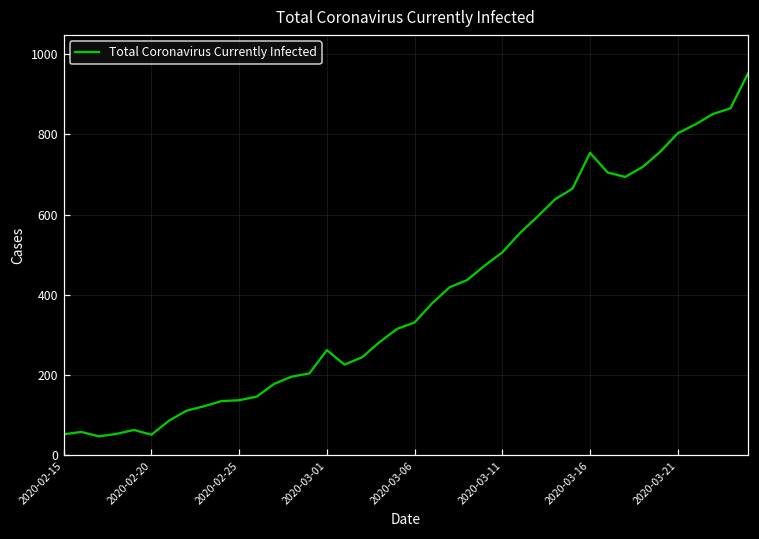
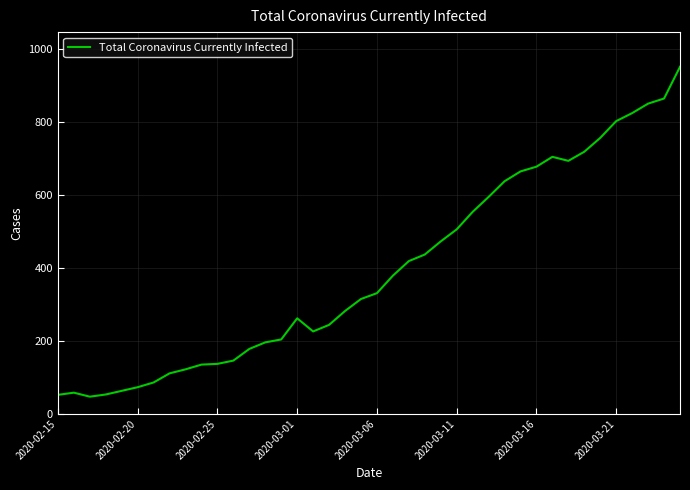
2020-02-20: 50 -> 70
2020-03-16: 750 -> 680
